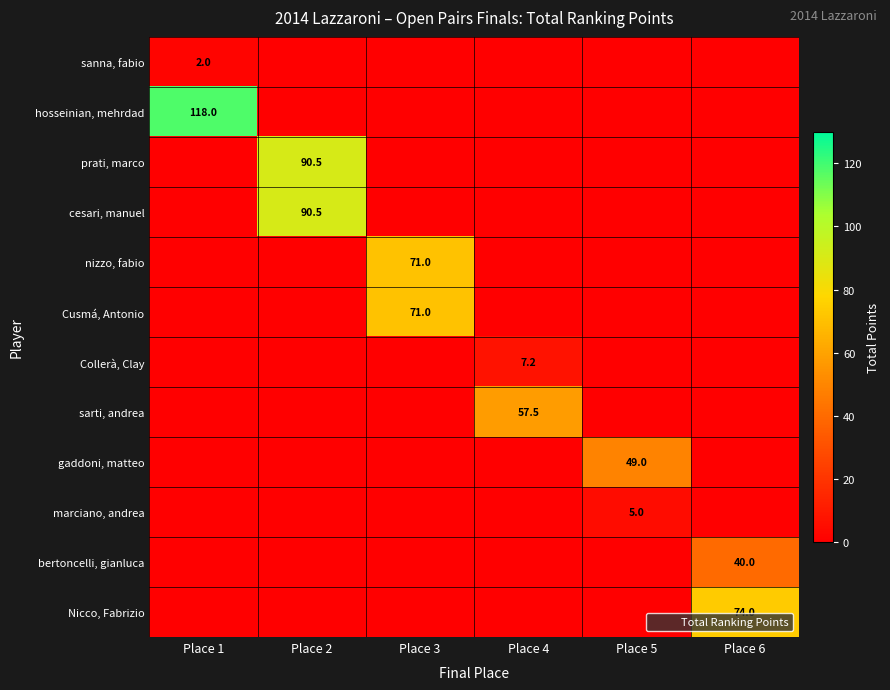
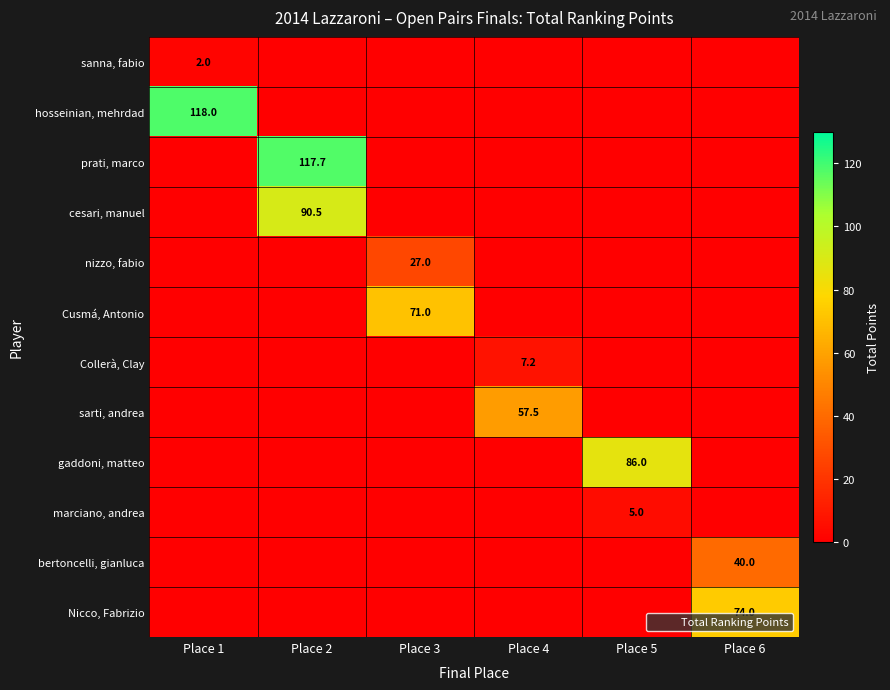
prati, marco, Place 2: 90.5 -> 117.7
nizzo, fabio, Place 3: 71.0 -> 27.0
gaddoni, matteo, Place 5: 49.0 -> 86.0
